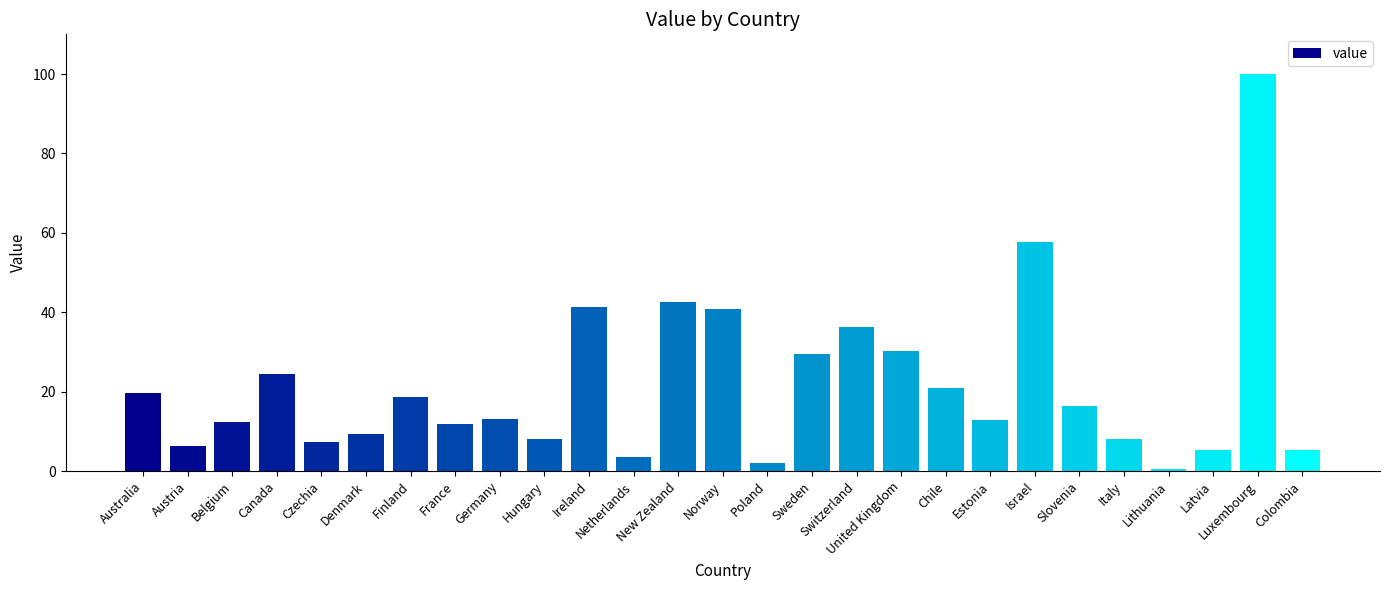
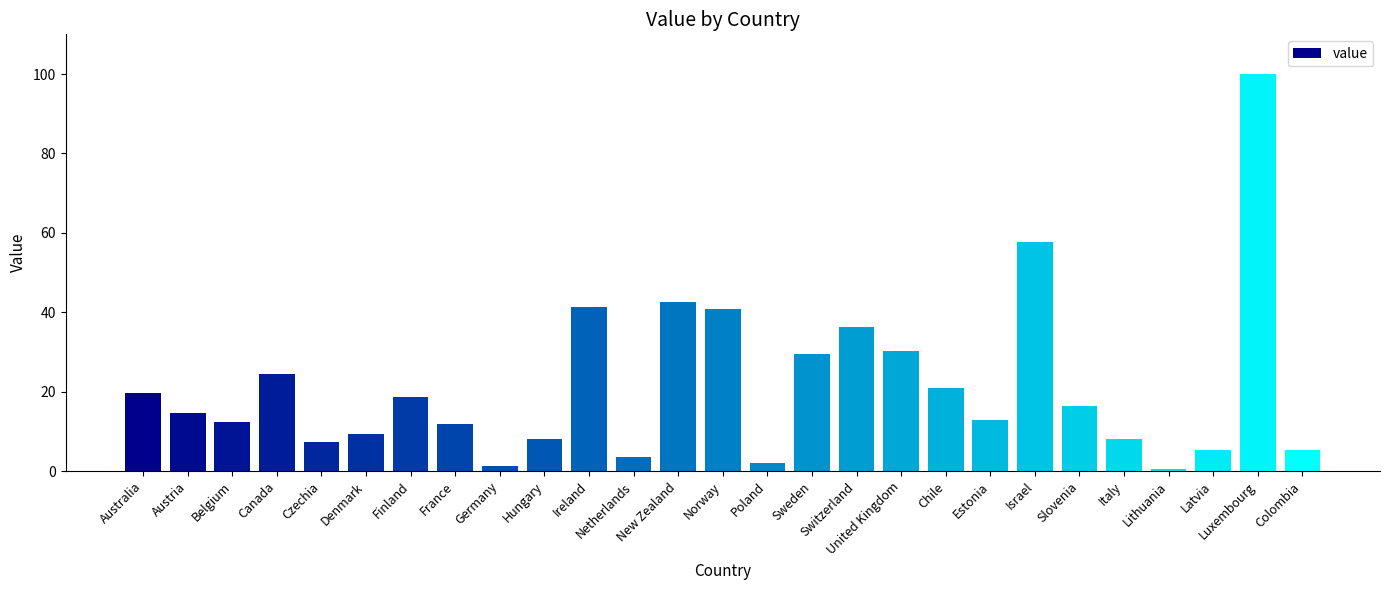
Austria: 6 -> 15
Germany: 13 -> 1
